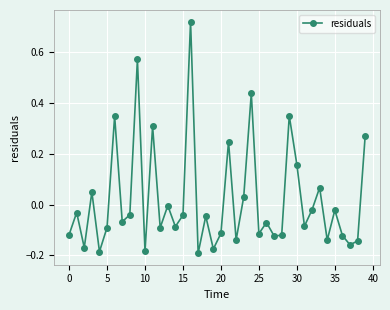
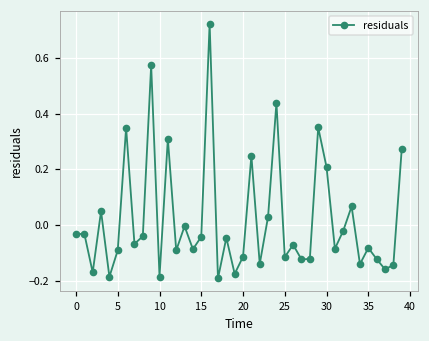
0: -0.12 -> -0.03
30: 0.16 -> 0.21
35: -0.02 -> -0.08
